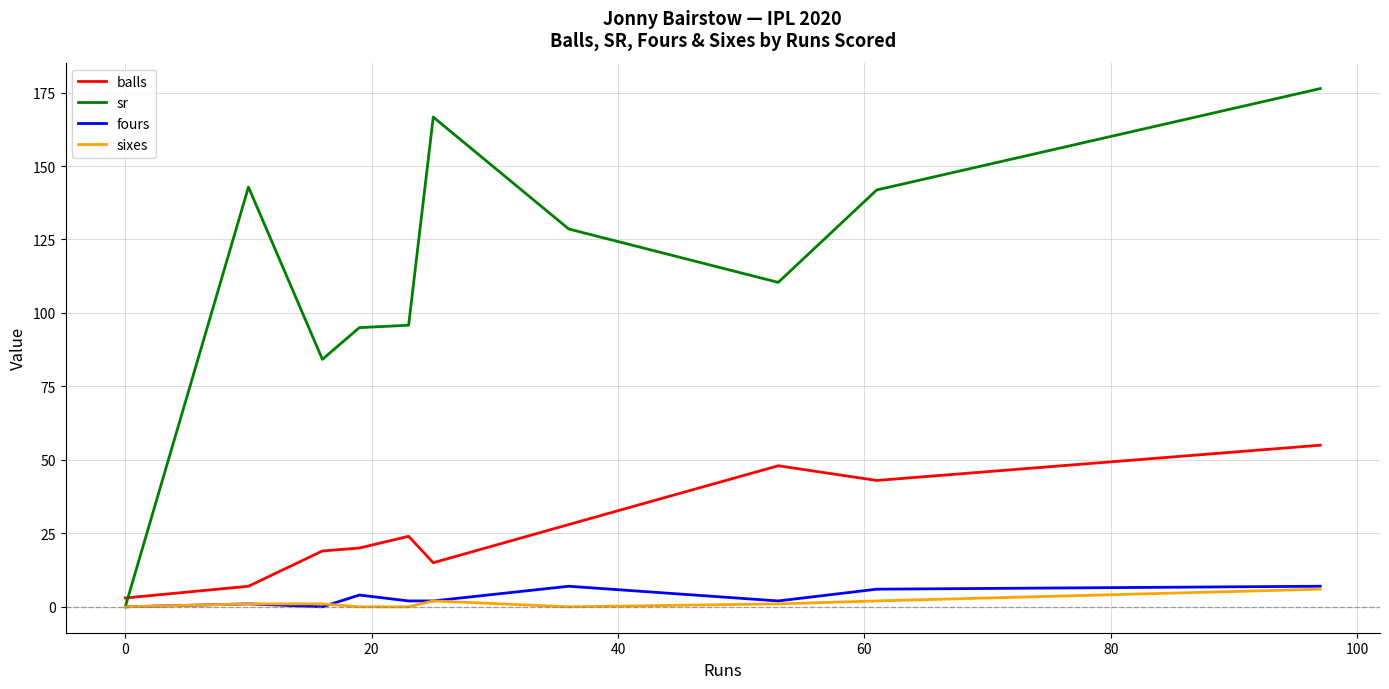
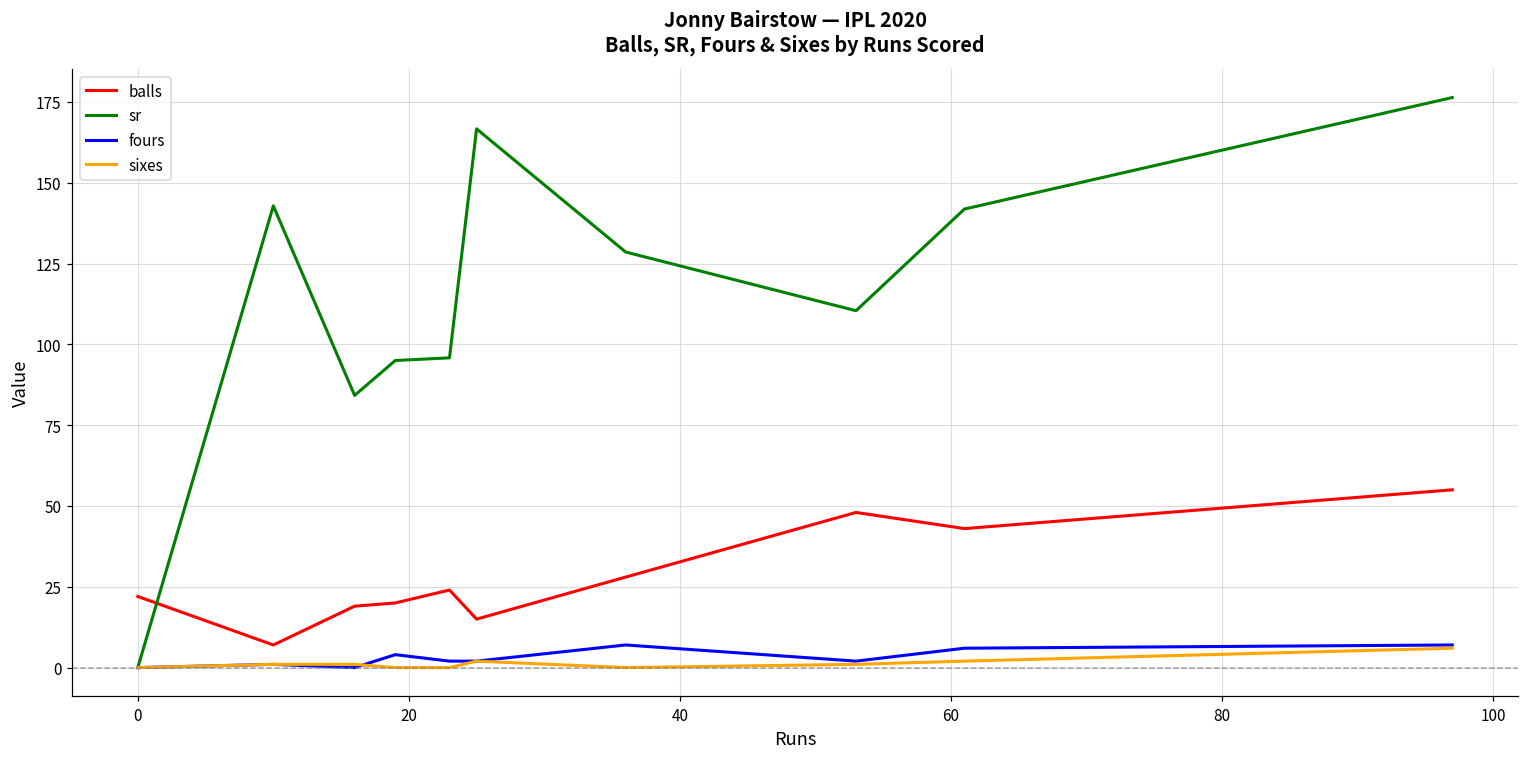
balls, 0: 3 -> 22
